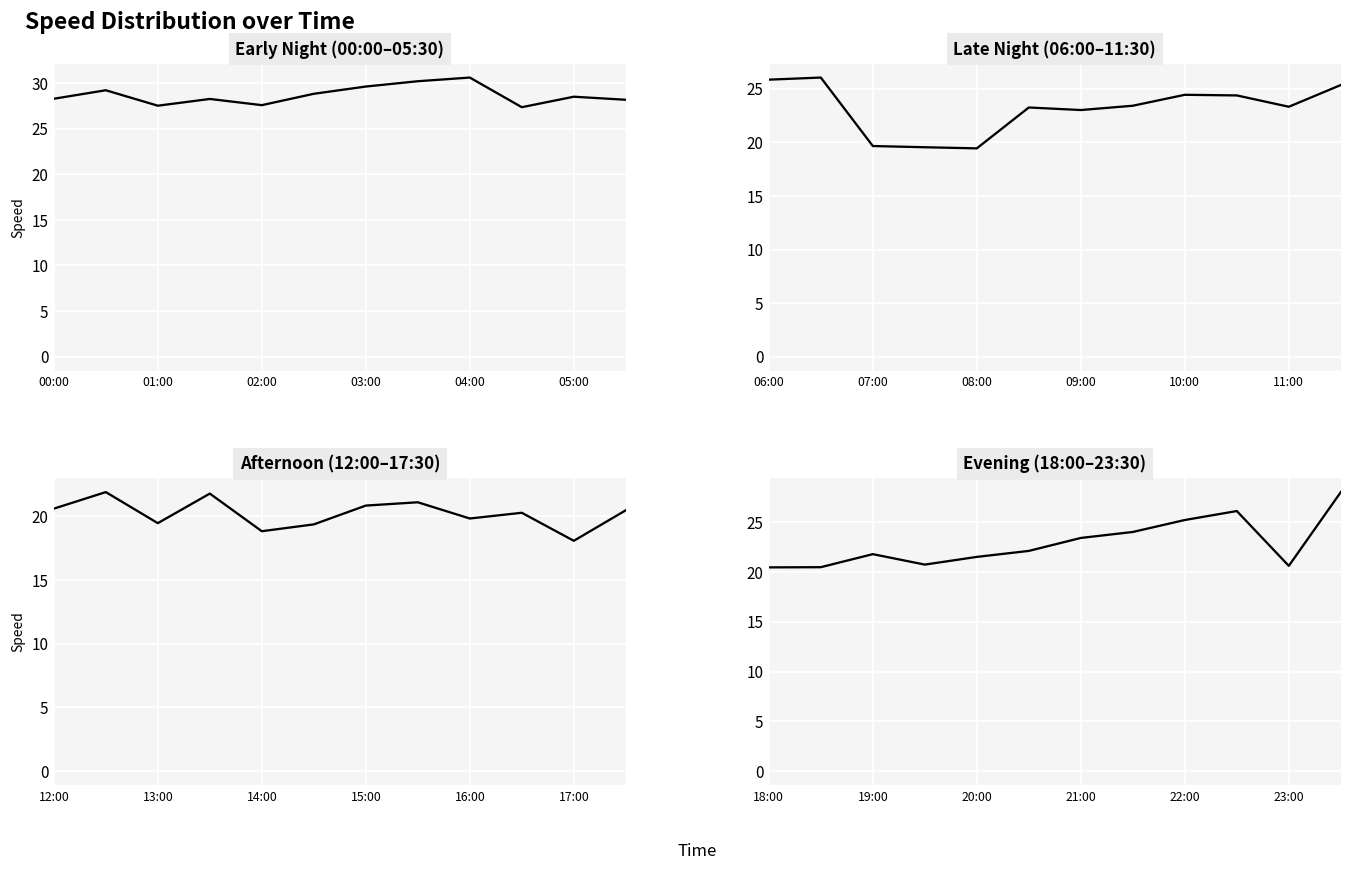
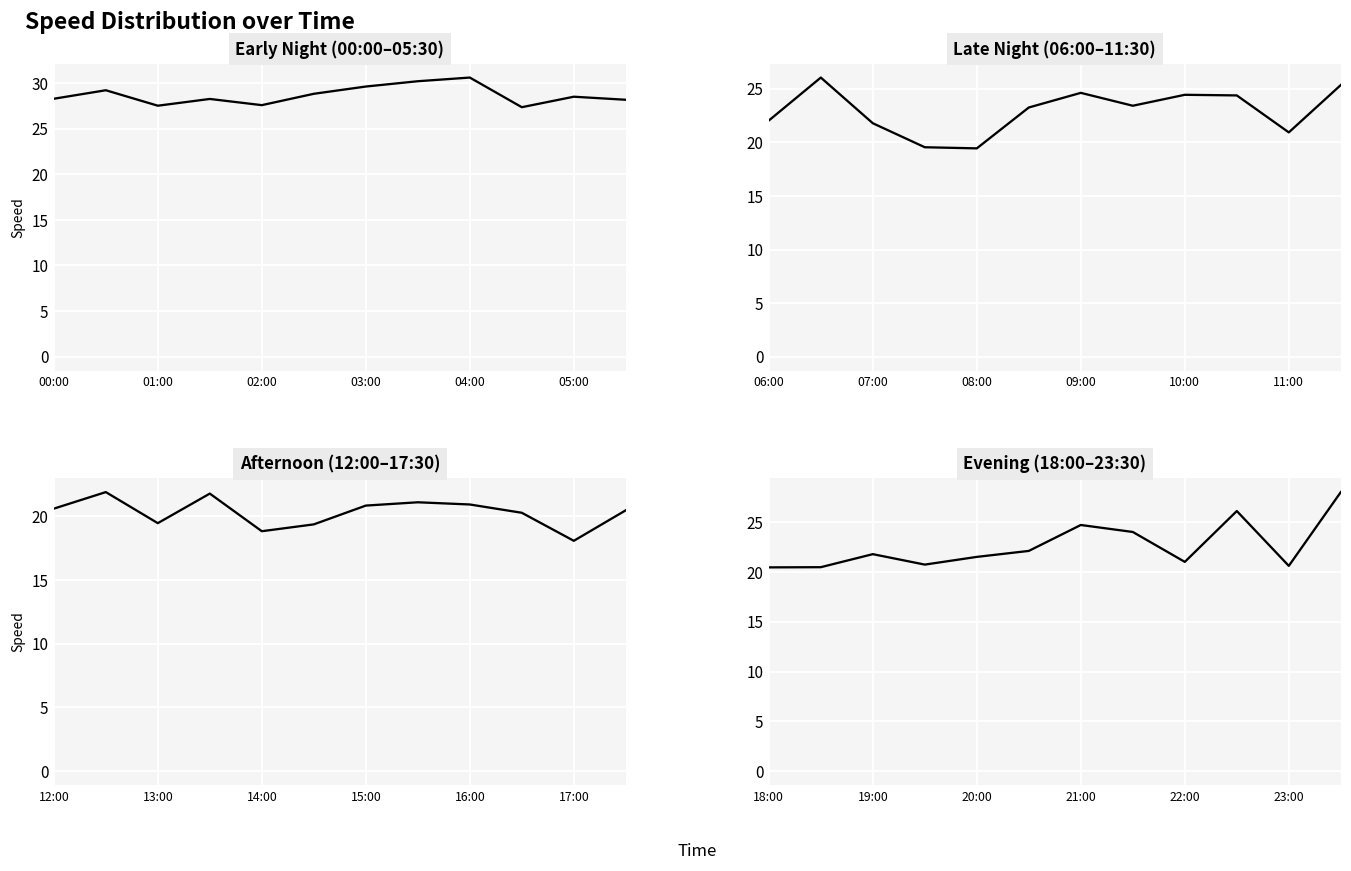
Late Night (06:00–11:30), 06:00: 26 -> 22
Late Night (06:00–11:30), 07:00: 20 -> 22
Late Night (06:00–11:30), 09:00: 23 -> 25
Late Night (06:00–11:30), 11:00: 23 -> 21
Afternoon (12:00–17:30), 16:00: 19.8 -> 20.9
Evening (18:00–23:30), 21:00: 23 -> 25
Evening (18:00–23:30), 22:00: 25 -> 21
